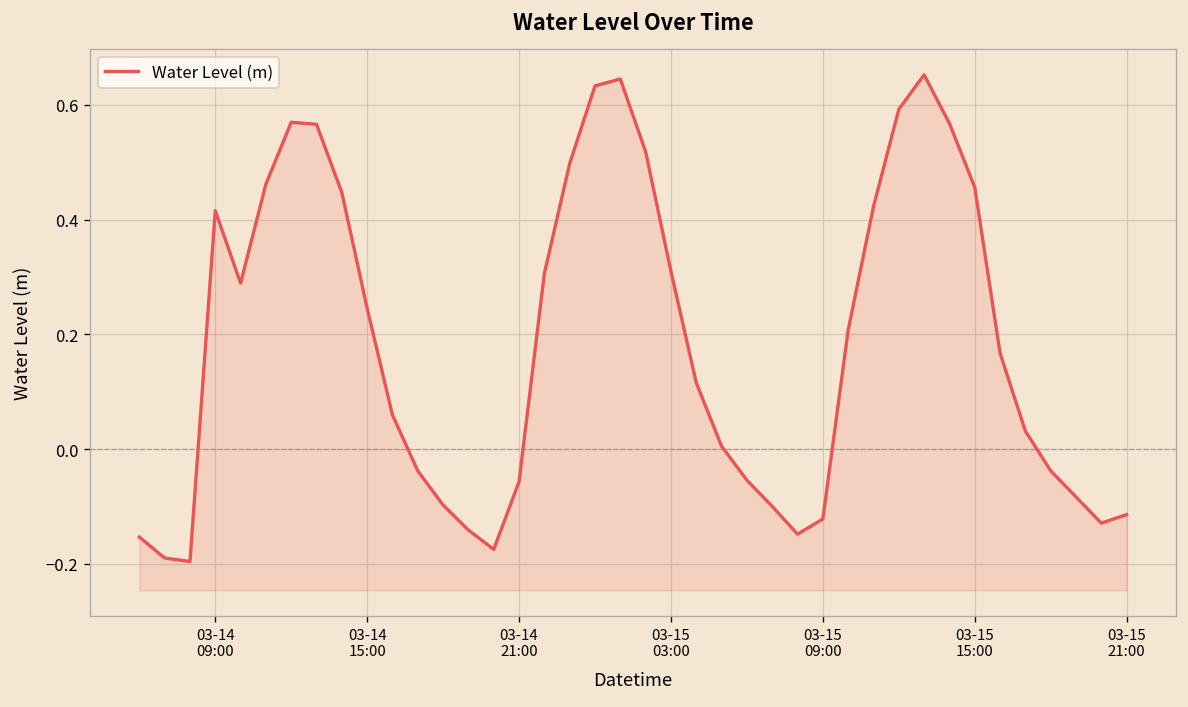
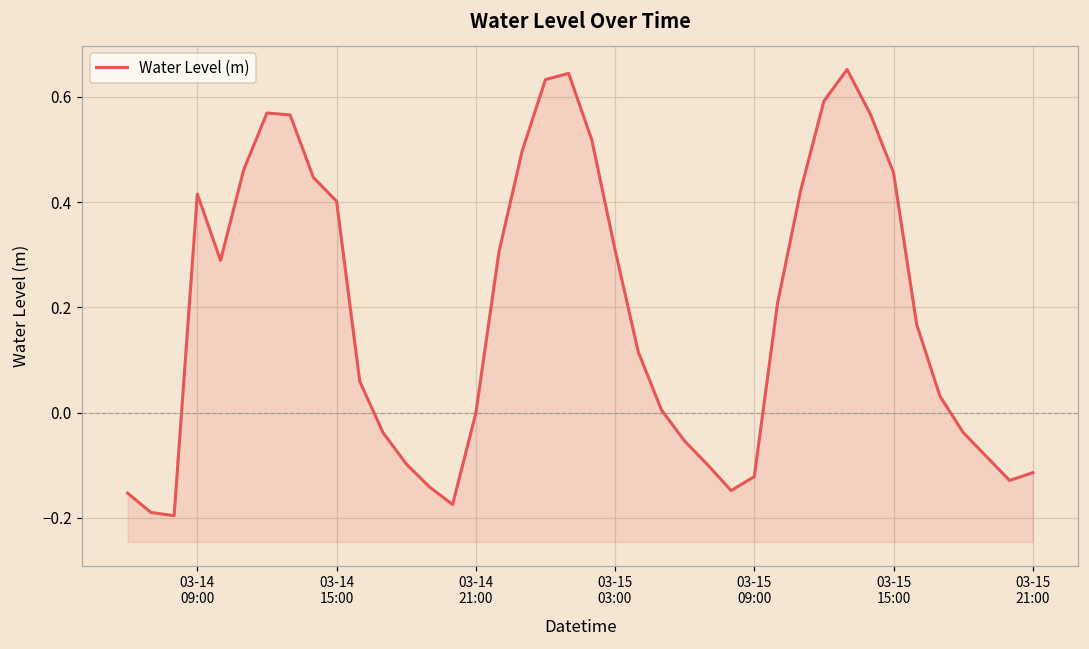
03-14 15:00: 0.25 -> 0.40
03-14 21:00: -0.06 -> 0.00
